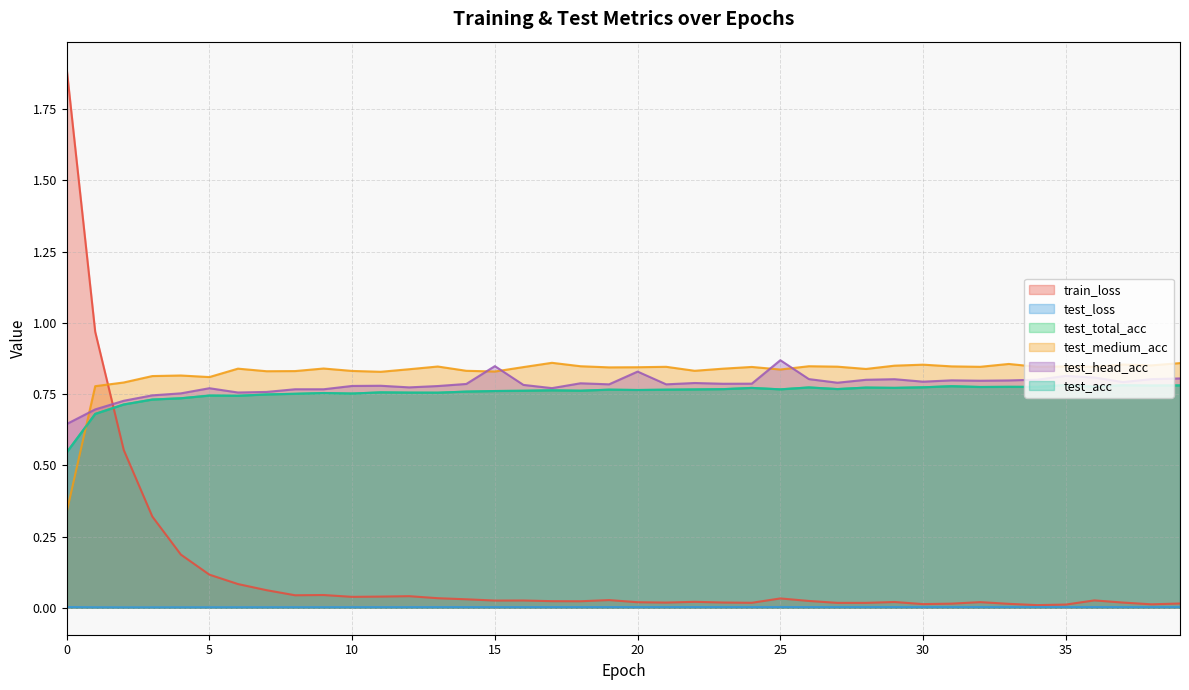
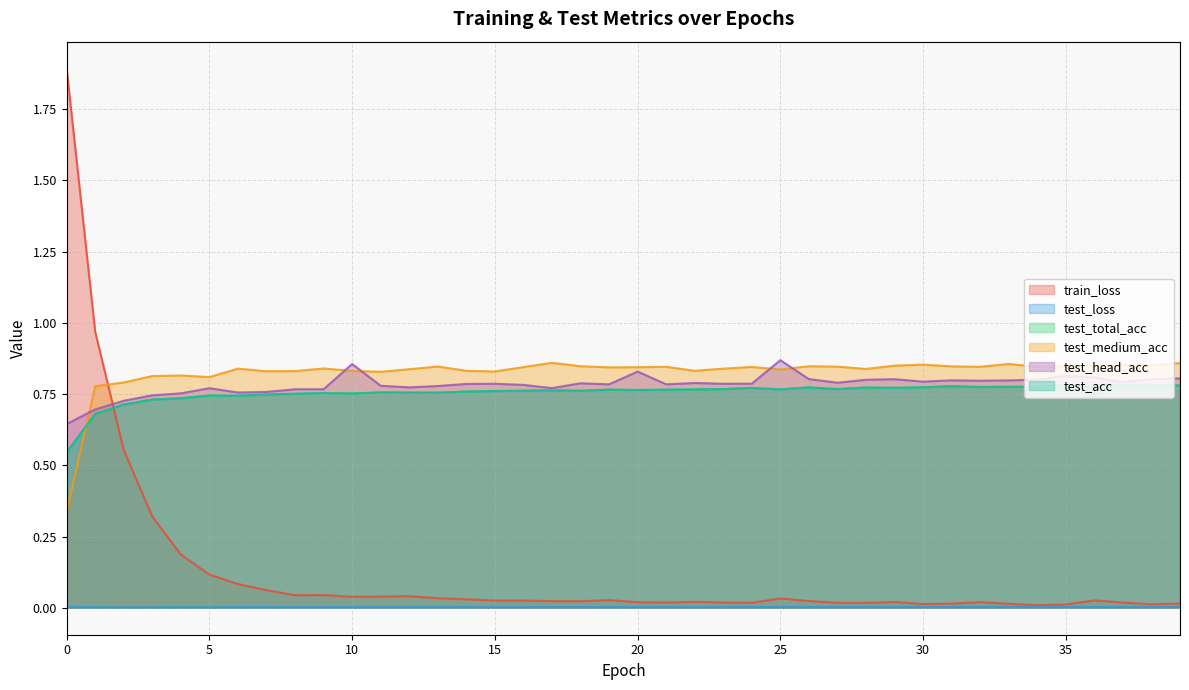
test_head_acc, 10: 0.78 -> 0.86
test_head_acc, 15: 0.85 -> 0.79
